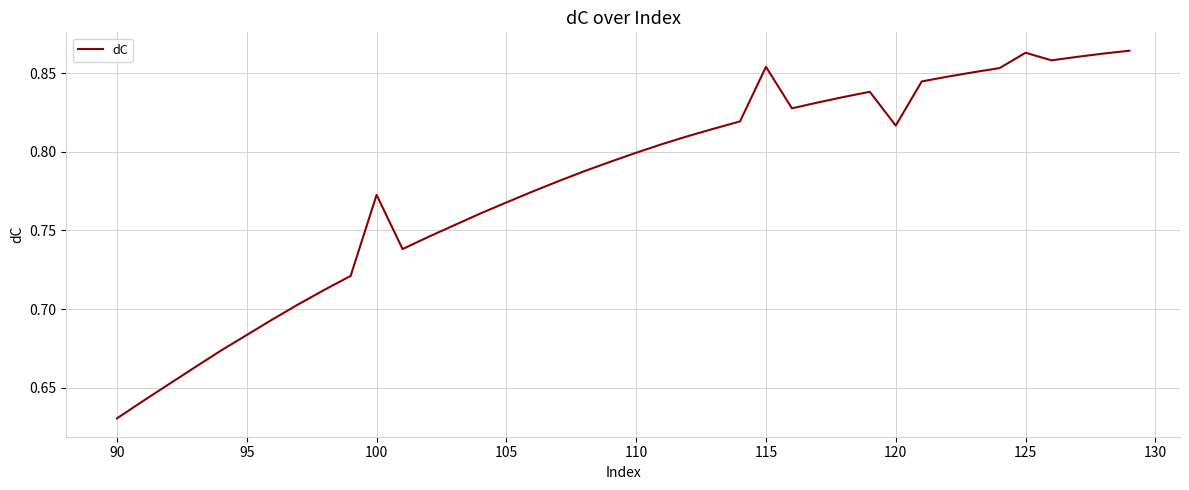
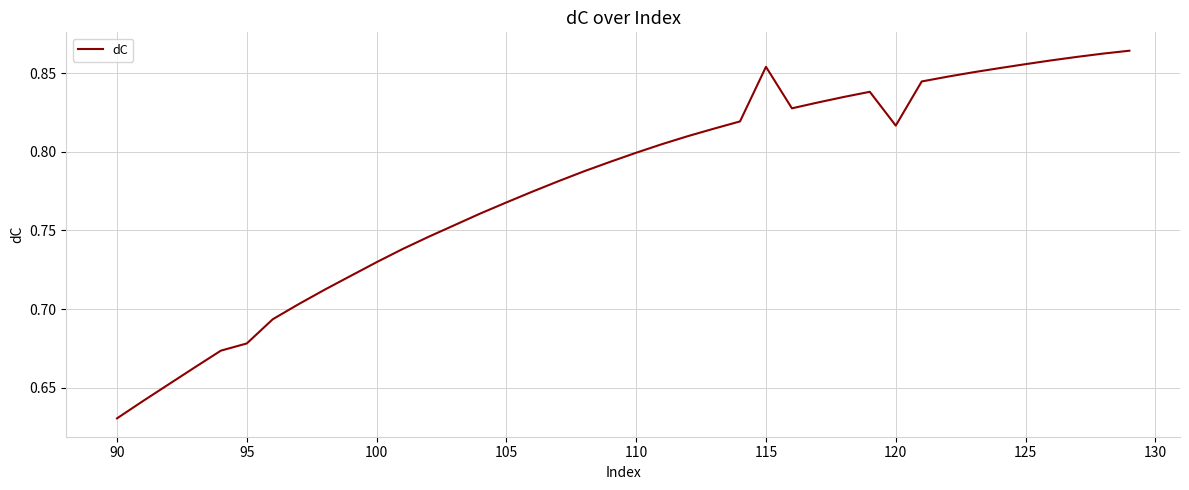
95: 0.684 -> 0.678
100: 0.773 -> 0.730
125: 0.863 -> 0.856
